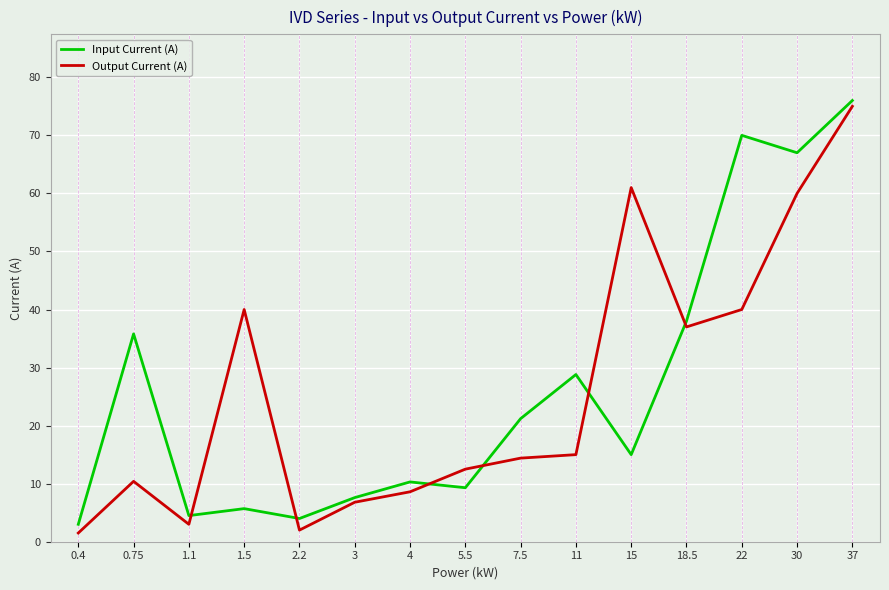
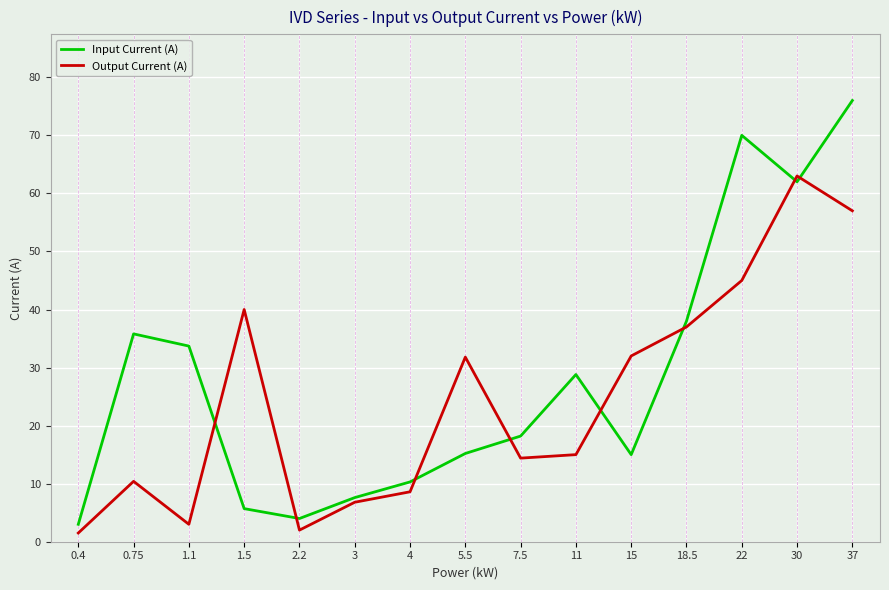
Input Current (A), 1.1: 5 -> 34
Input Current (A), 5.5: 9 -> 15
Output Current (A), 5.5: 13 -> 32
Input Current (A), 7.5: 21 -> 18
Output Current (A), 15: 61 -> 32
Output Current (A), 22: 40 -> 45
Input Current (A), 30: 67 -> 62
Output Current (A), 30: 60 -> 63
Output Current (A), 37: 75 -> 57
